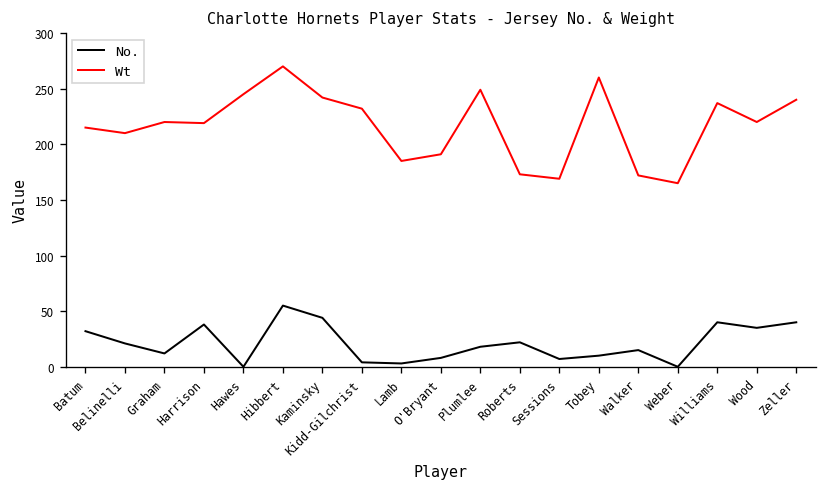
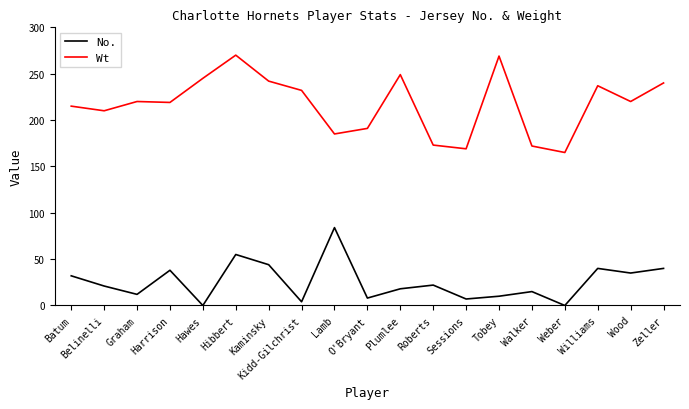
No., Lamb: 0 -> 80
Wt, Tobey: 260 -> 270
